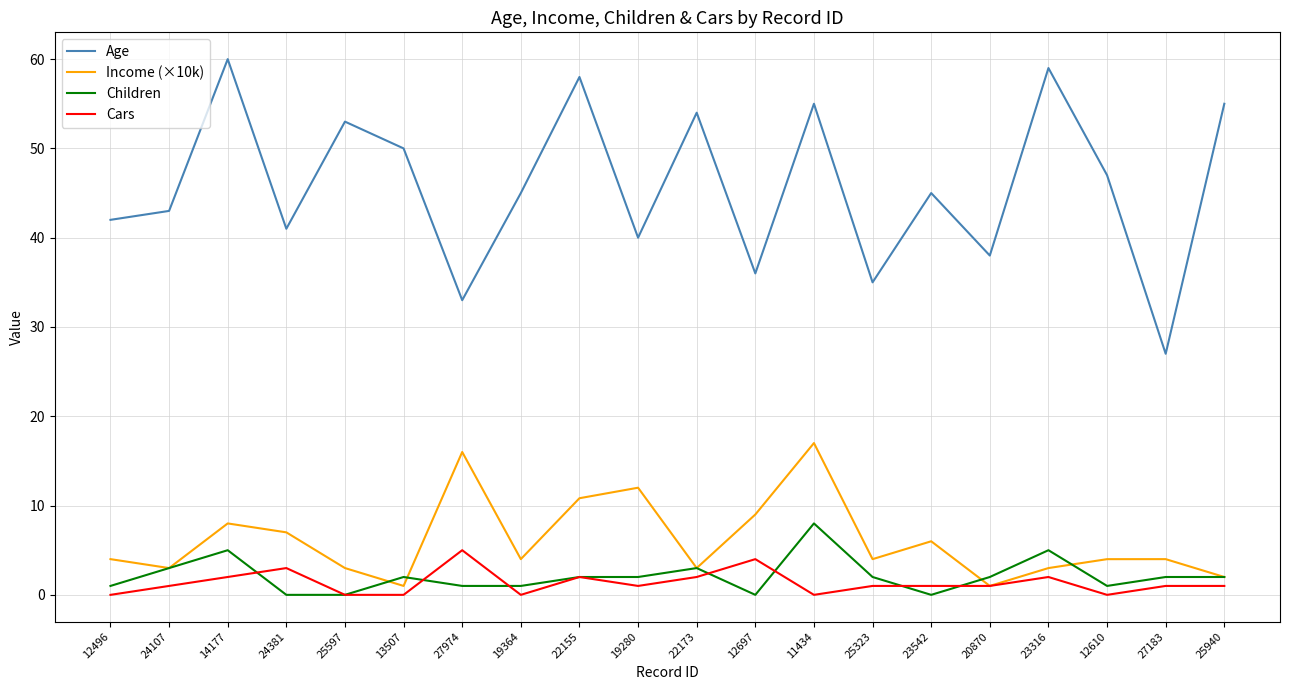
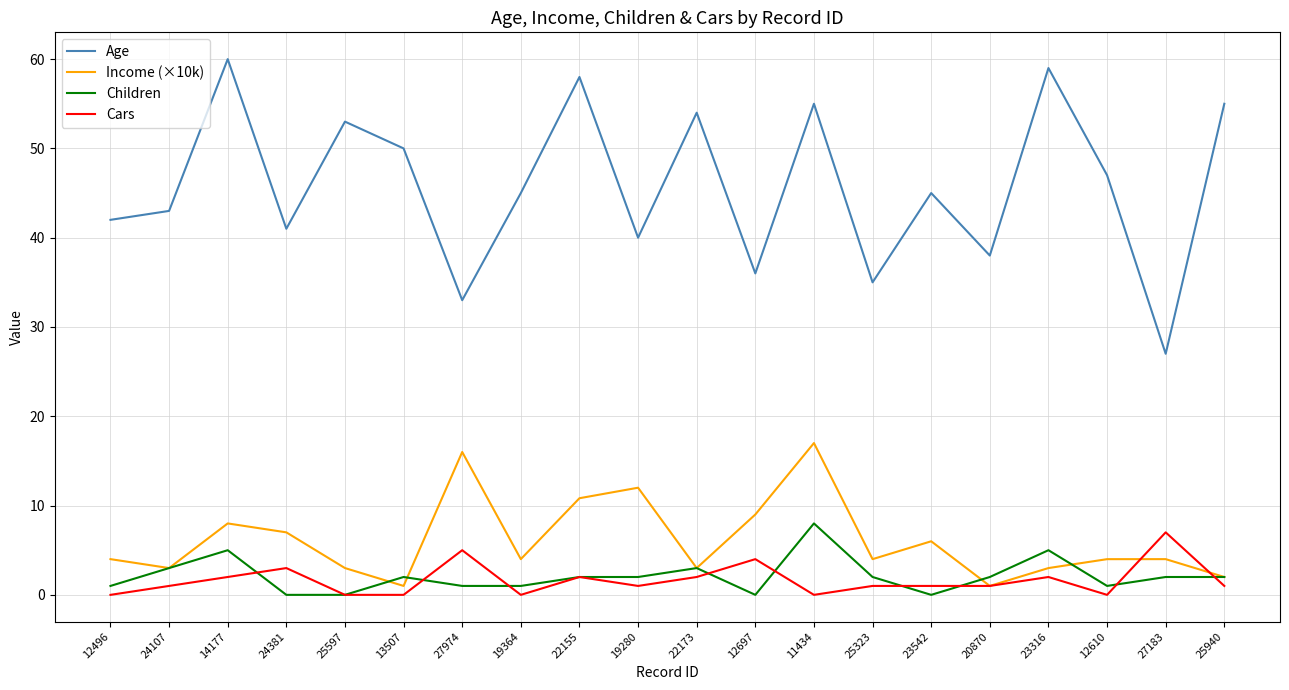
Cars, 27183: 1 -> 7
